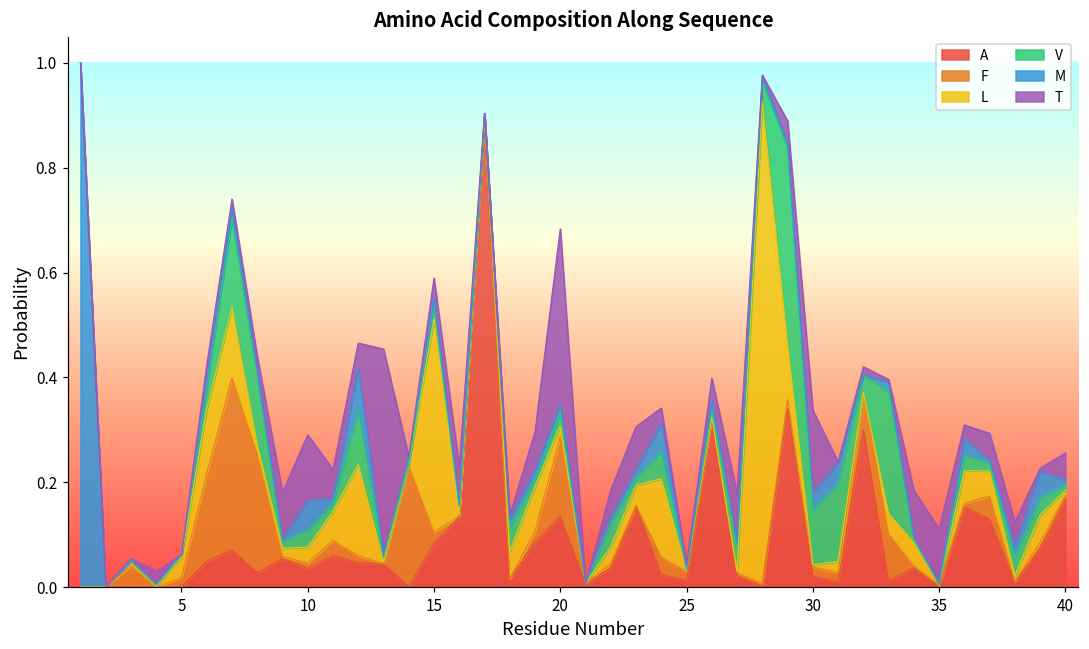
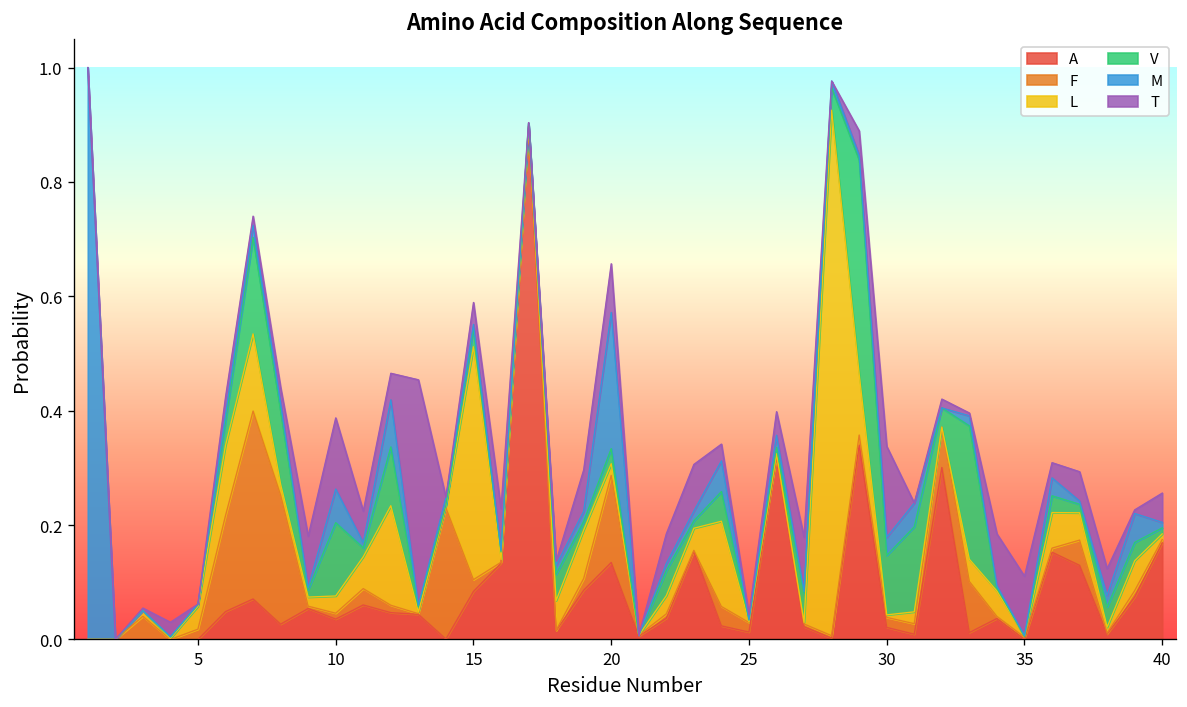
V, 10: 0.03 -> 0.13
M, 20: 0.02 -> 0.24
T, 20: 0.33 -> 0.09
